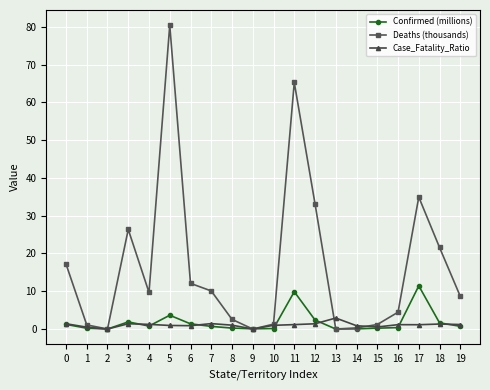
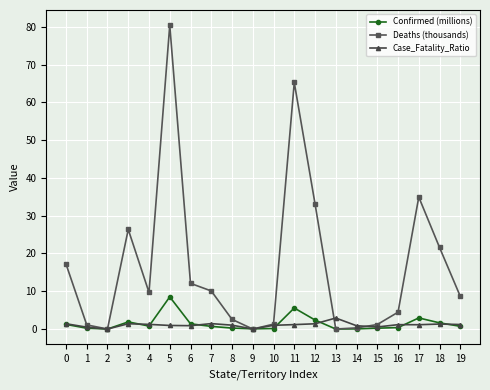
Confirmed (millions), 5: 4 -> 9
Confirmed (millions), 11: 10 -> 6
Confirmed (millions), 17: 11 -> 3
